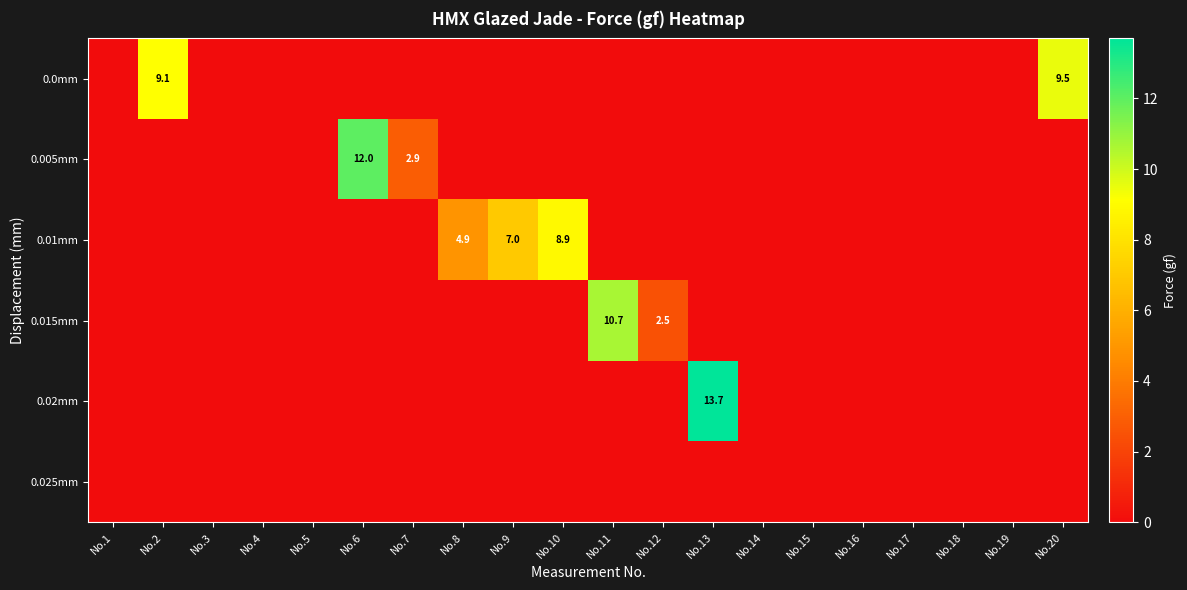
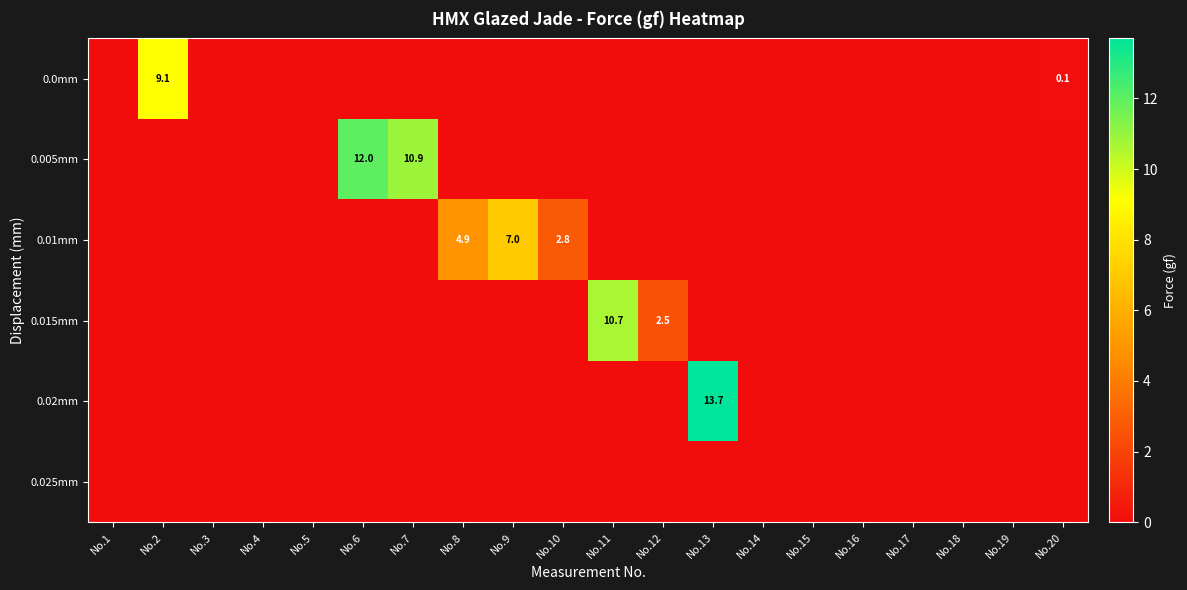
0.0mm, No.20: 9.5 -> 0.1
0.005mm, No.7: 2.9 -> 10.9
0.01mm, No.10: 8.9 -> 2.8
